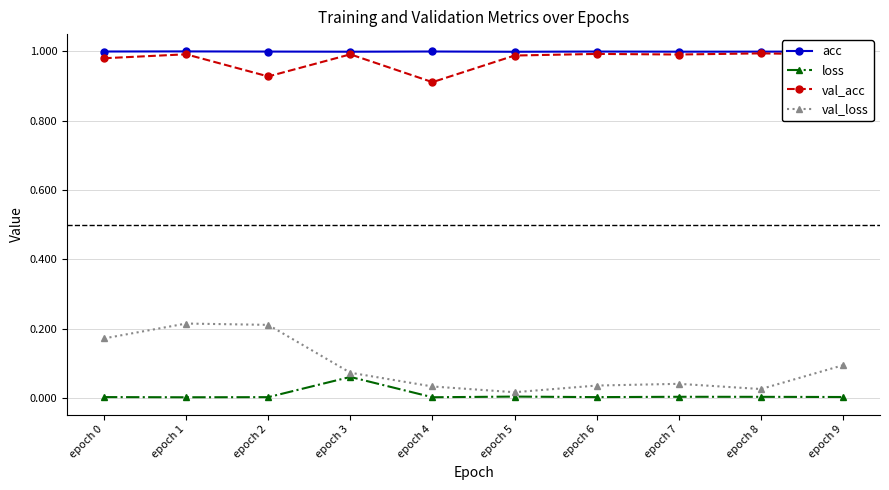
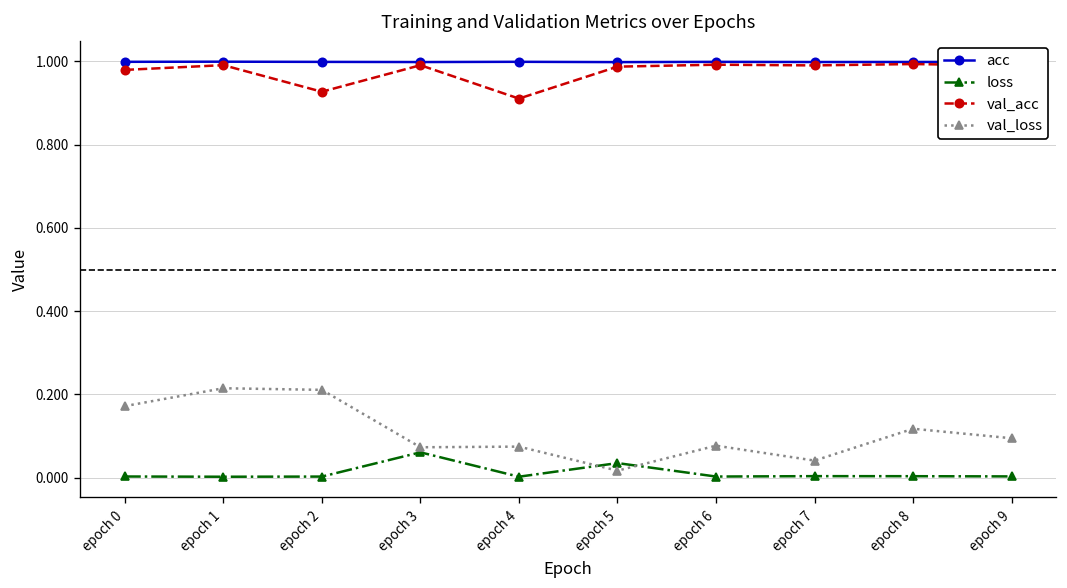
val_loss, epoch 4: 0.03 -> 0.07
loss, epoch 5: 0.00 -> 0.04
val_loss, epoch 6: 0.04 -> 0.08
val_loss, epoch 8: 0.03 -> 0.12
